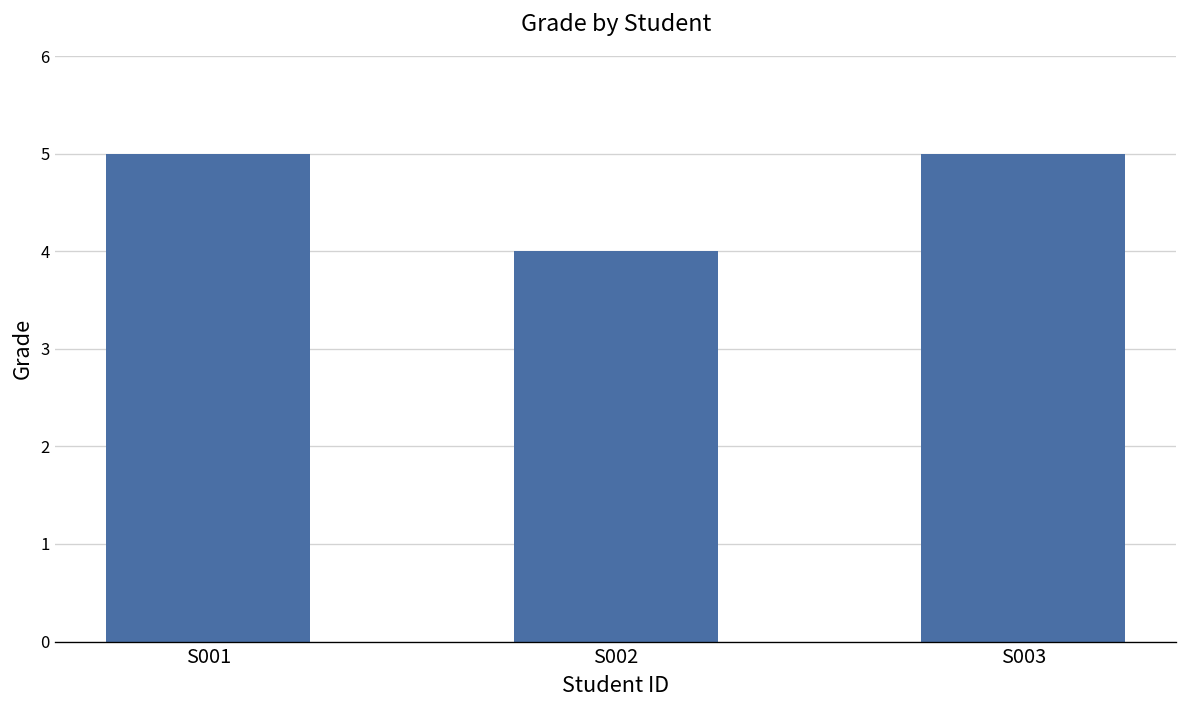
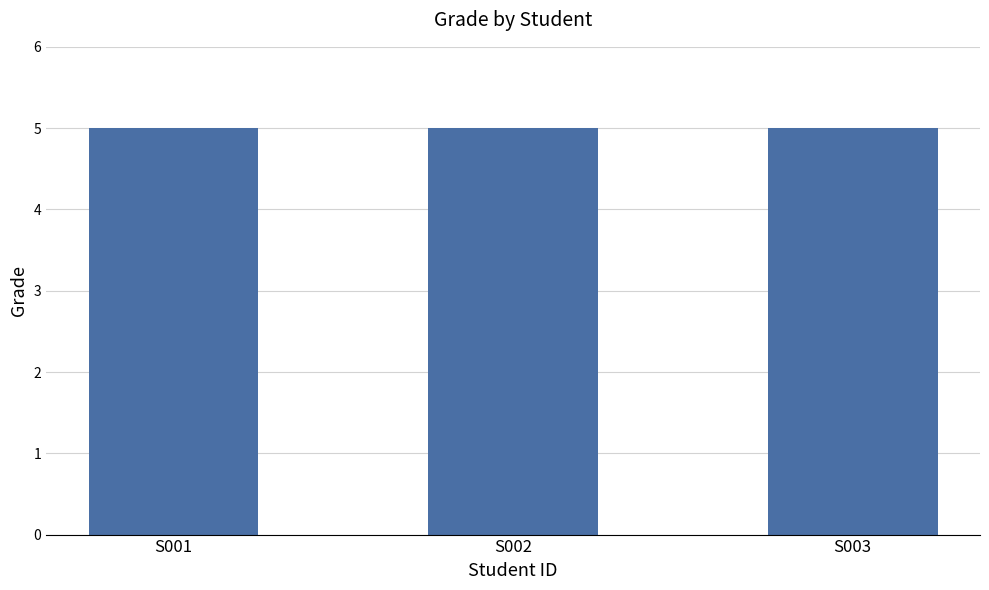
S002: 4 -> 5
